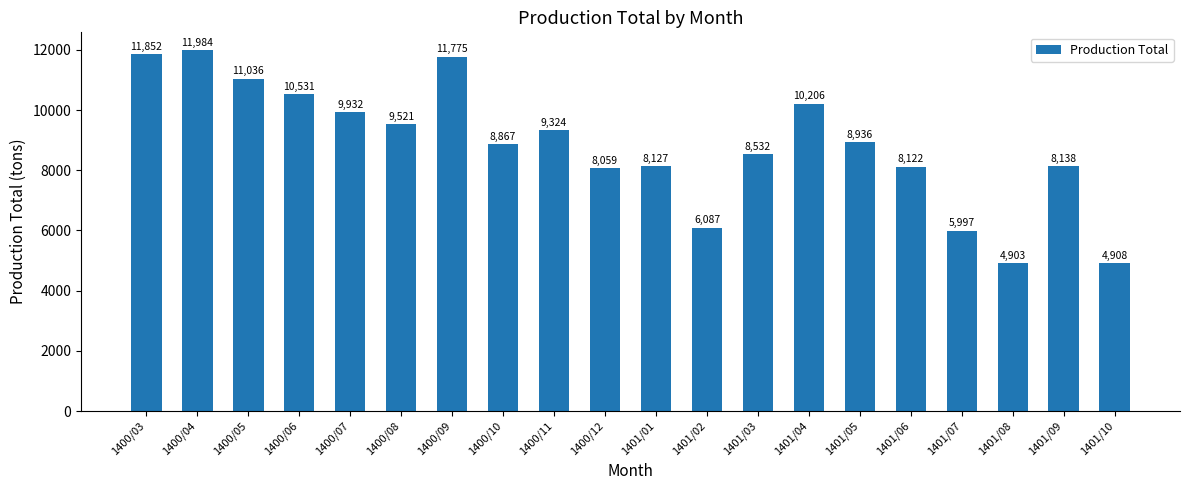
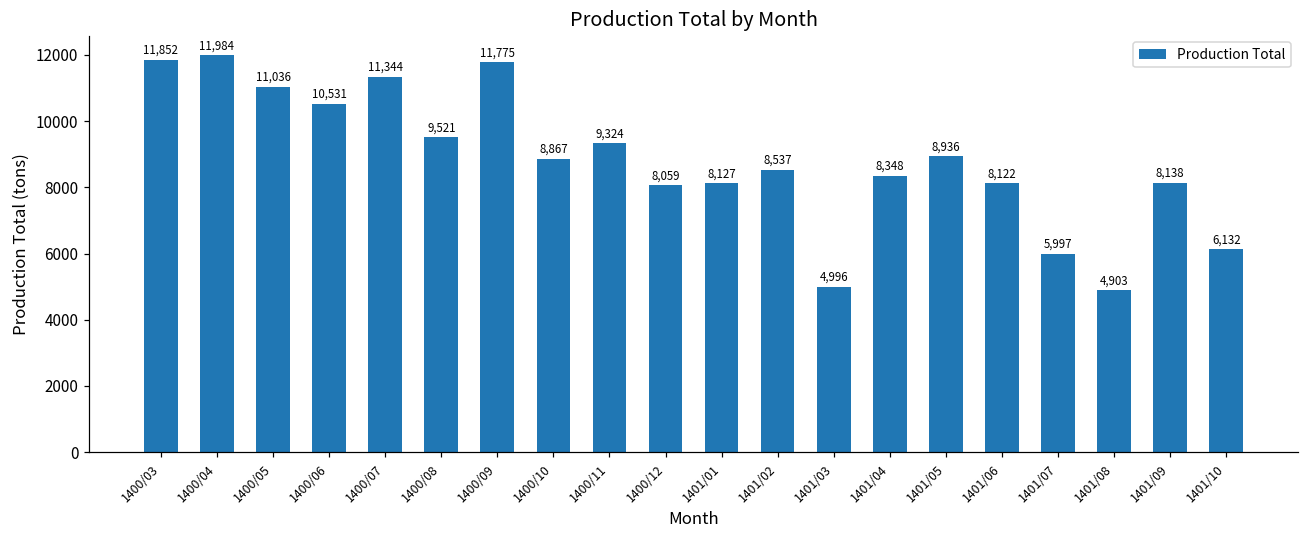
1400/07: 9,932 -> 11,344
1401/02: 6,087 -> 8,537
1401/03: 8,532 -> 4,996
1401/04: 10,206 -> 8,348
1401/10: 4,908 -> 6,132
